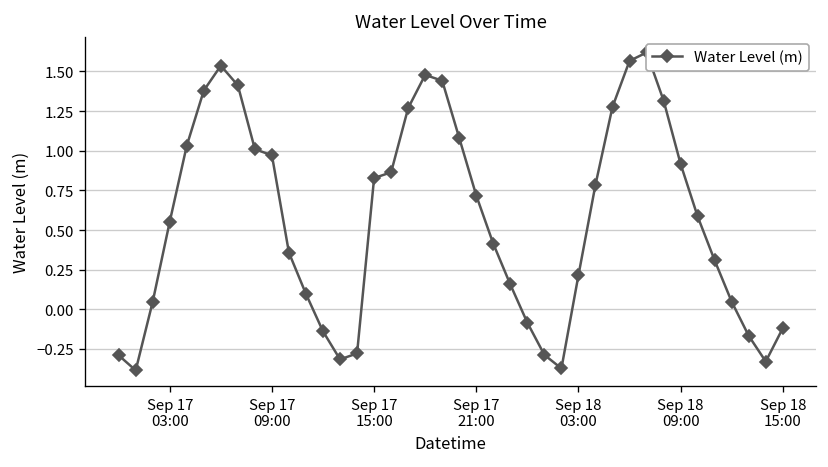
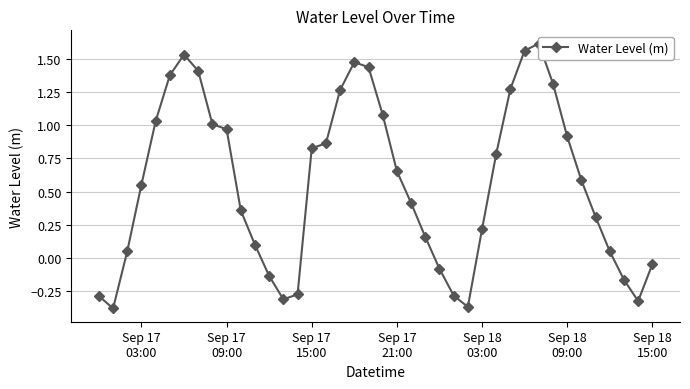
Sep 17 21:00: 0.72 -> 0.65
Sep 18 15:00: -0.12 -> -0.05
